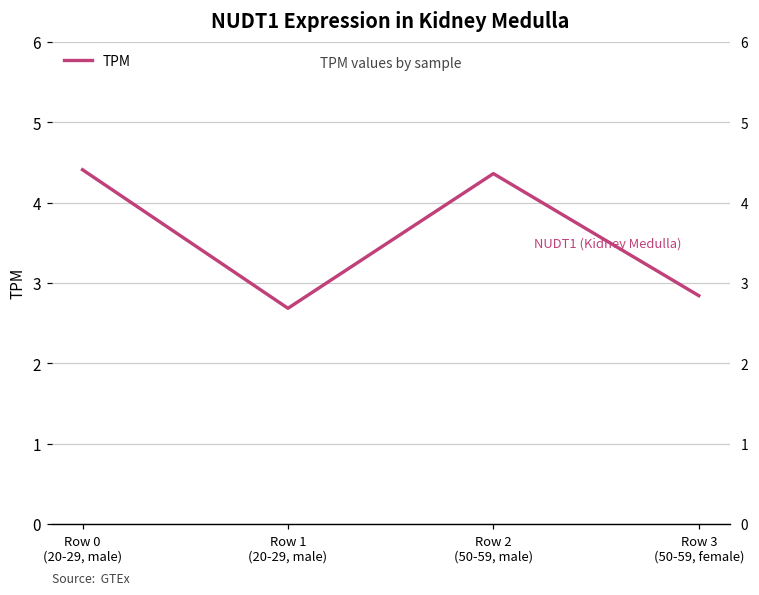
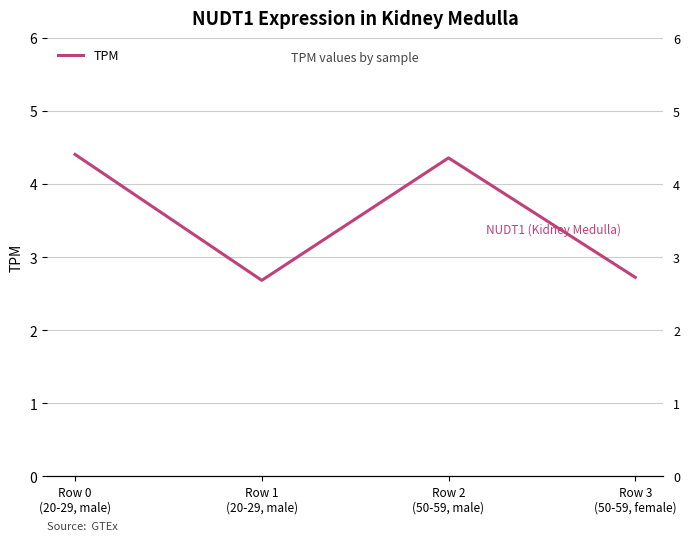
Row 3 (50-59, female): 2.8 -> 2.7
